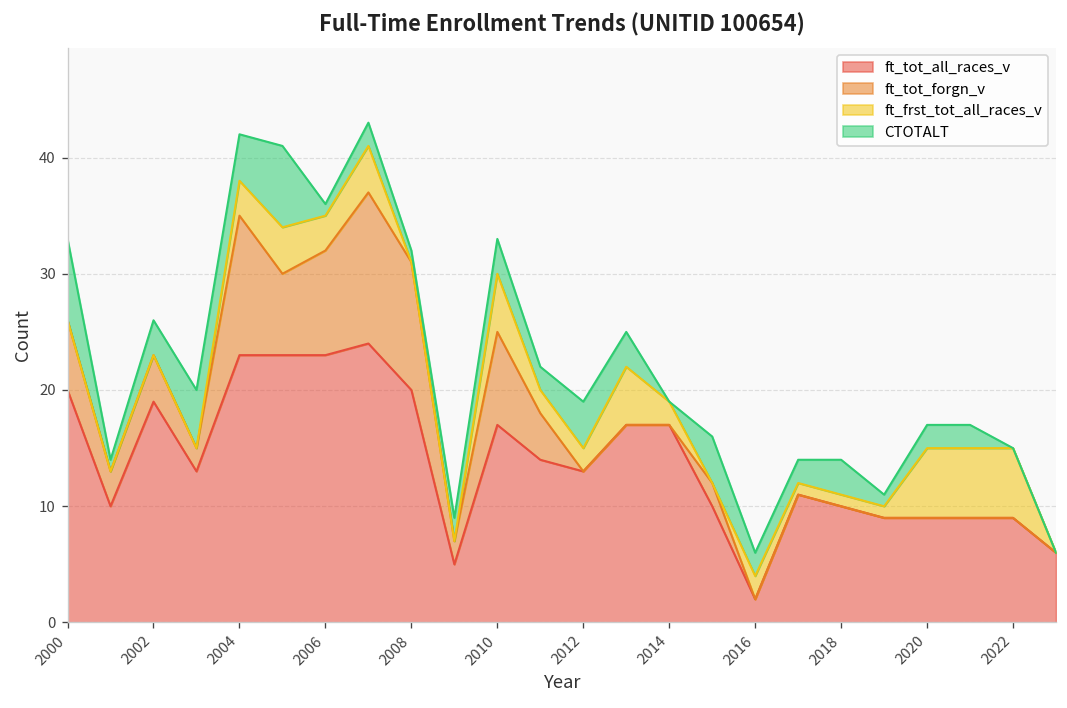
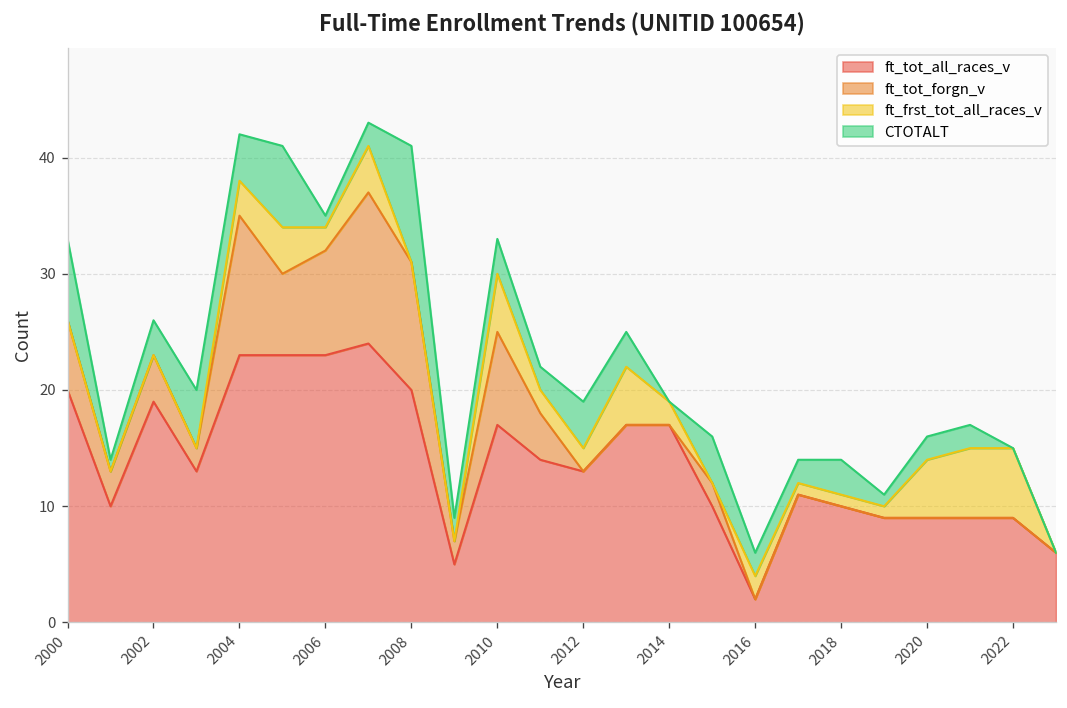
ft_frst_tot_all_races_v, 2006: 3 -> 2
CTOTALT, 2008: 1 -> 10
ft_frst_tot_all_races_v, 2020: 6 -> 5
